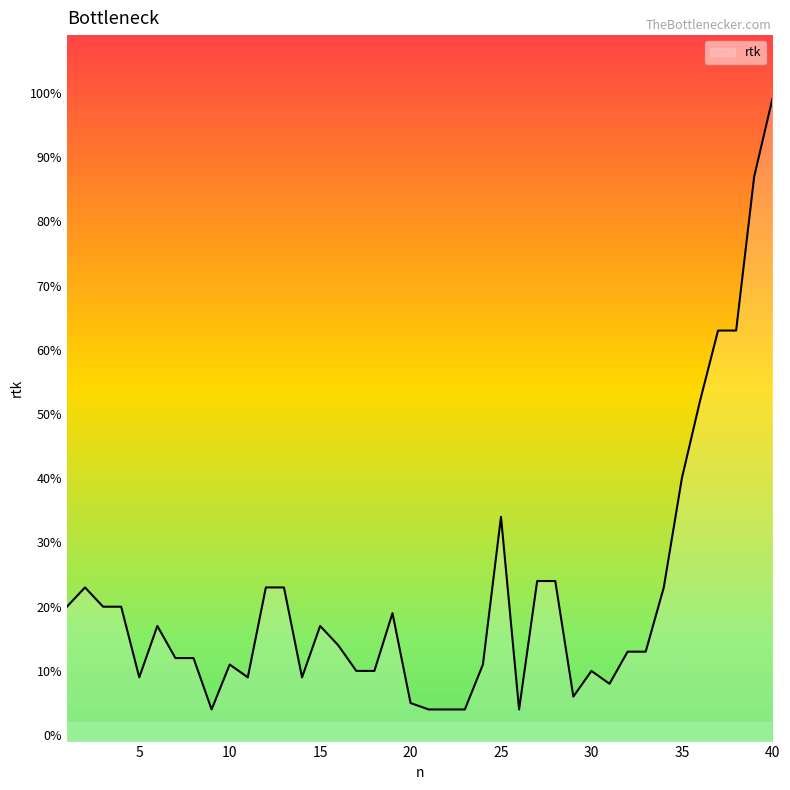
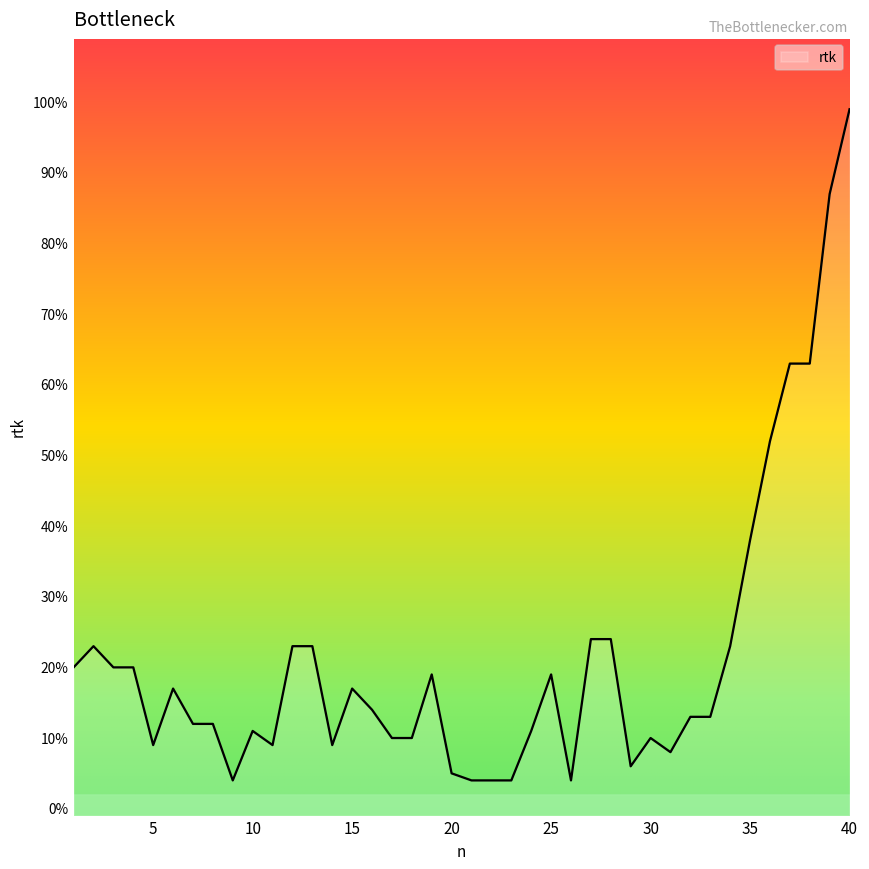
25: 34% -> 19%
35: 40% -> 38%
